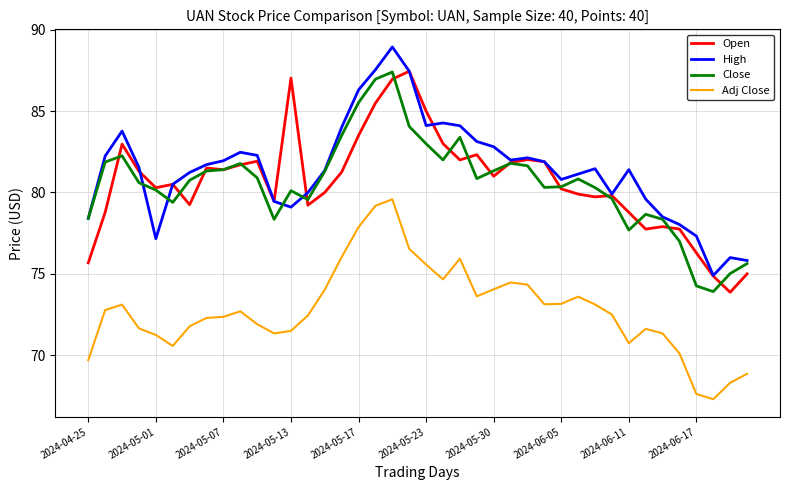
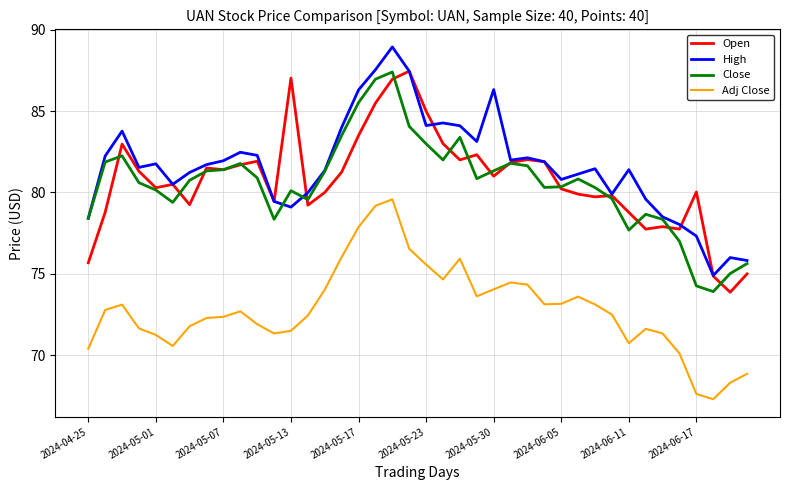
Adj Close, 2024-04-25: 69.7 -> 70.4
High, 2024-05-01: 77.2 -> 81.8
High, 2024-05-30: 82.8 -> 86.3
Open, 2024-06-17: 76.3 -> 80.0
